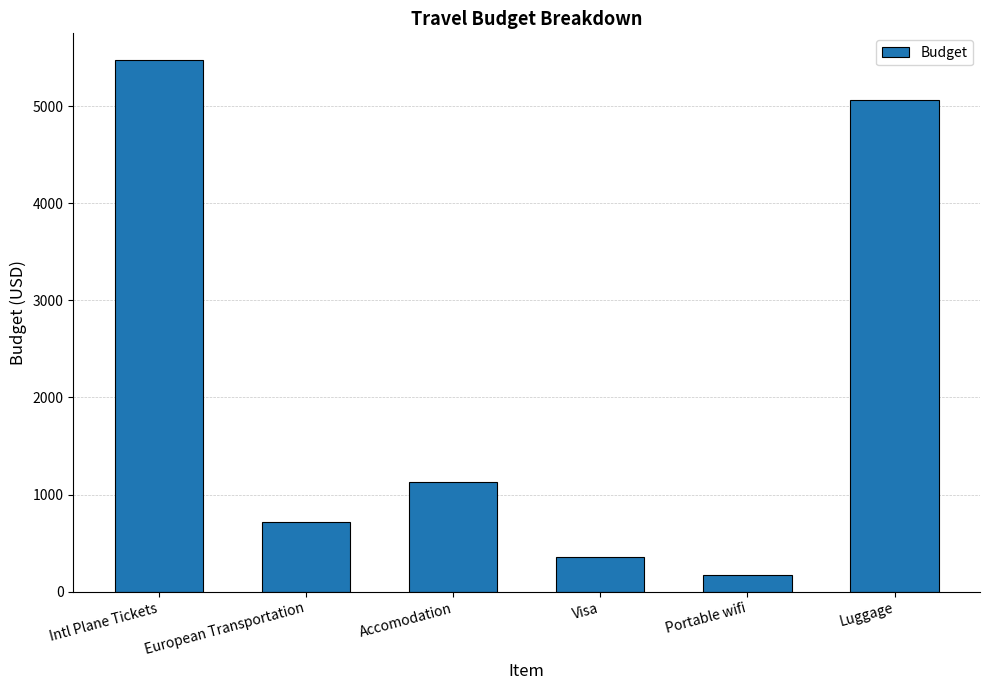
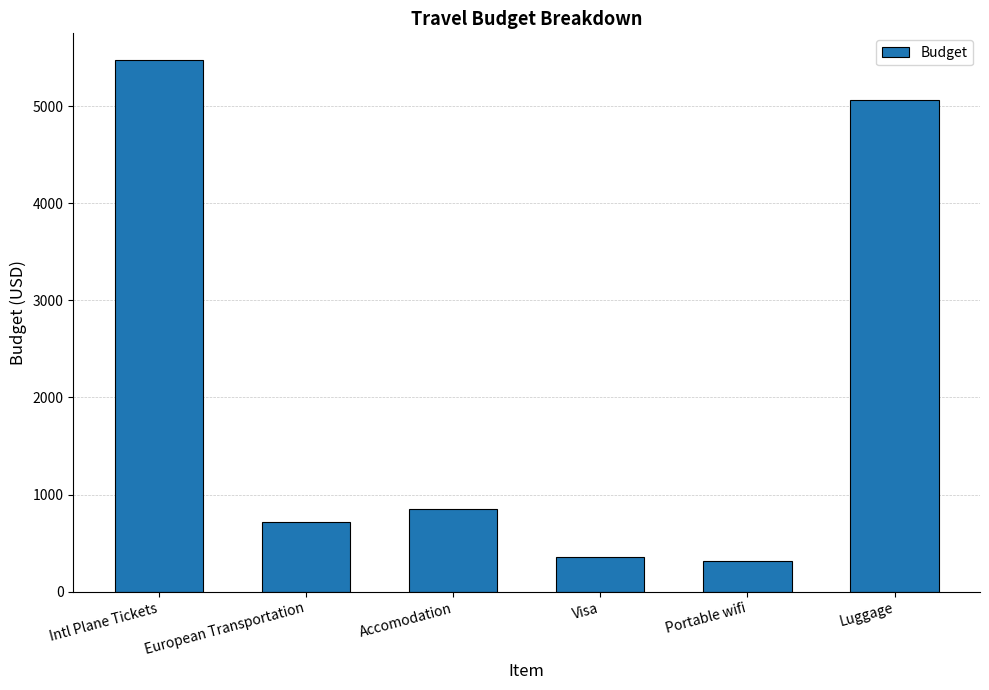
Accomodation: 1100 -> 800
Portable wifi: 200 -> 300
